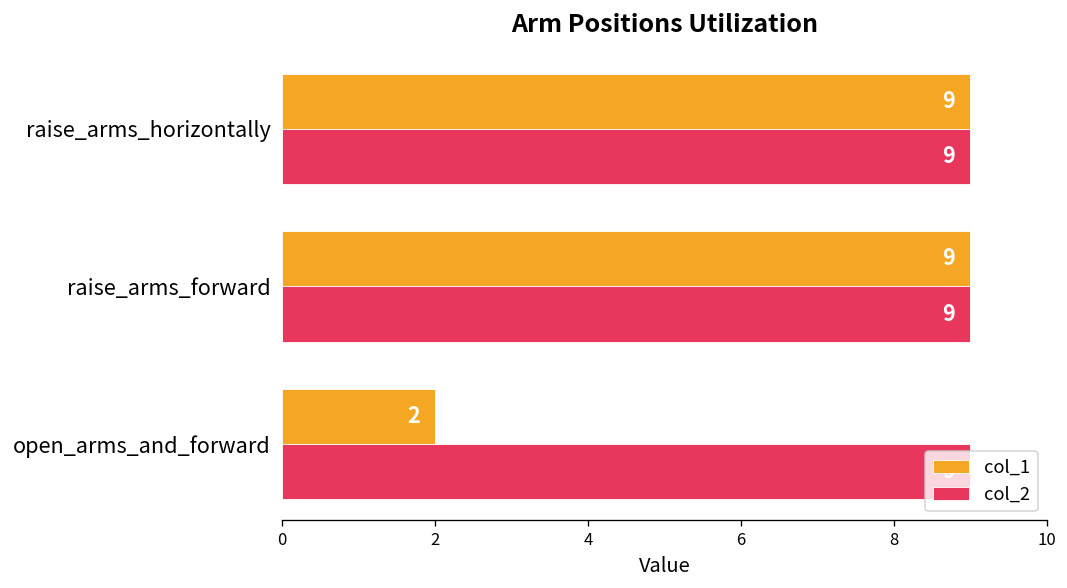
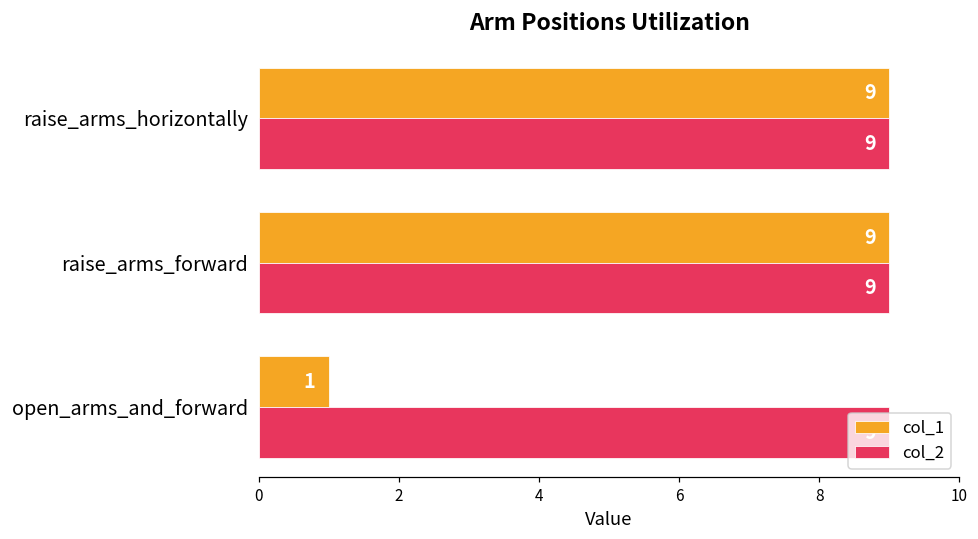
col_1, open_arms_and_forward: 2 -> 1
